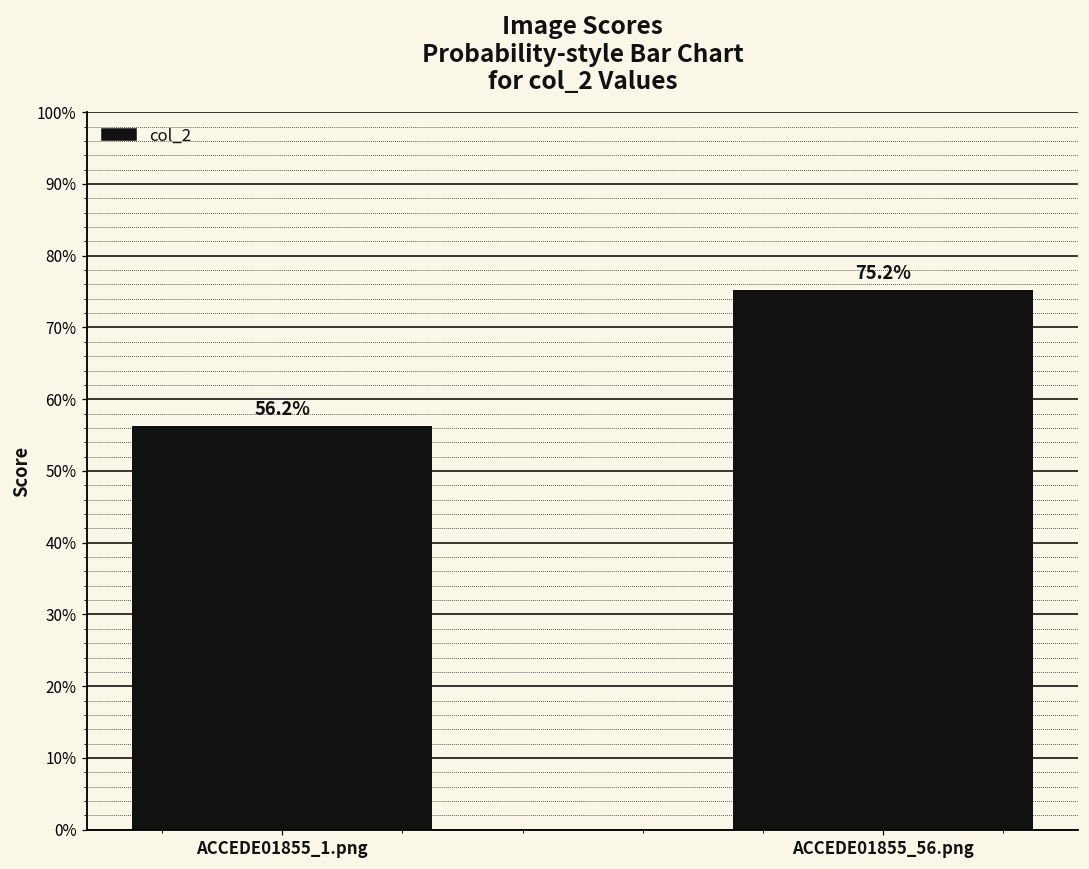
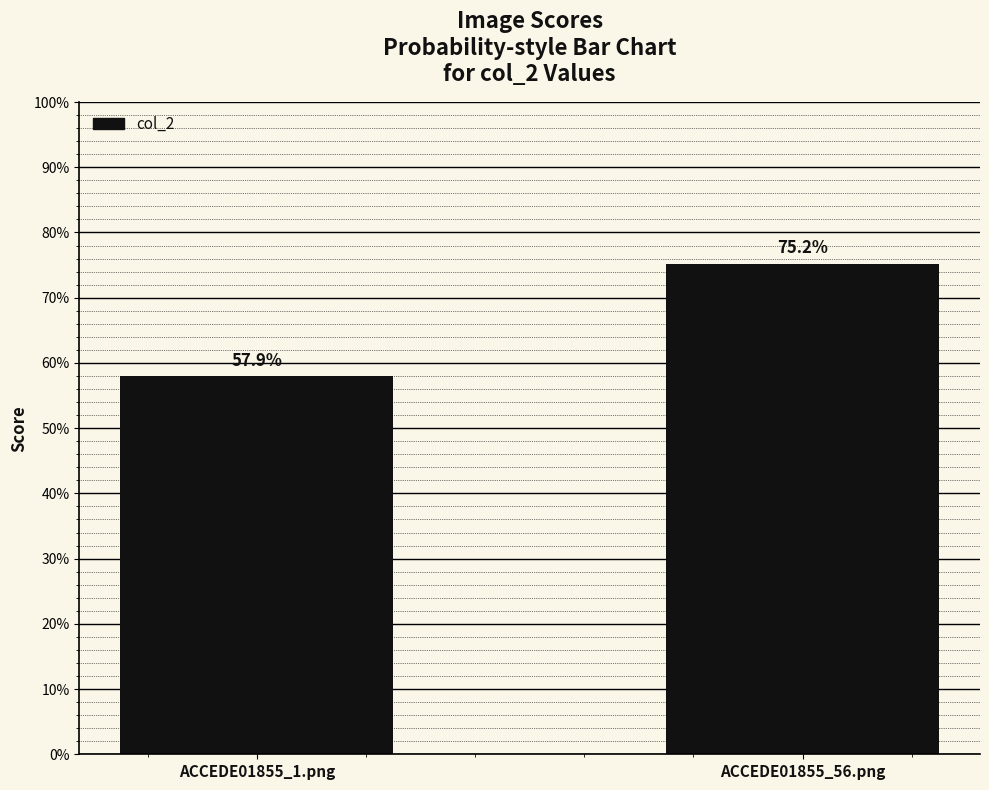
ACCEDE01855_1.png: 56.2% -> 57.9%
